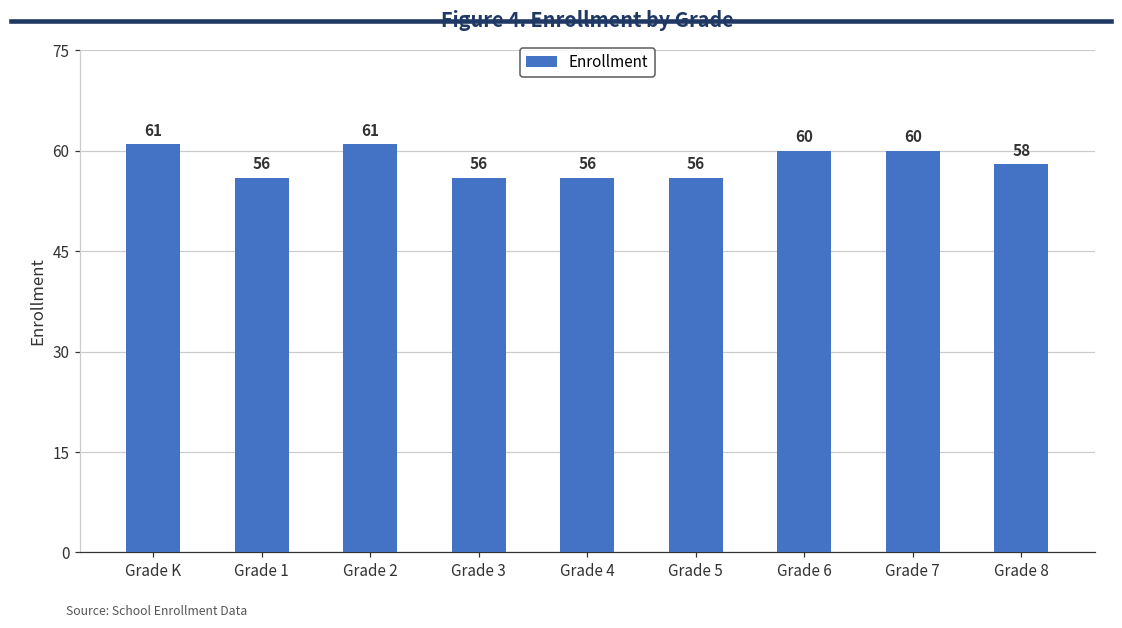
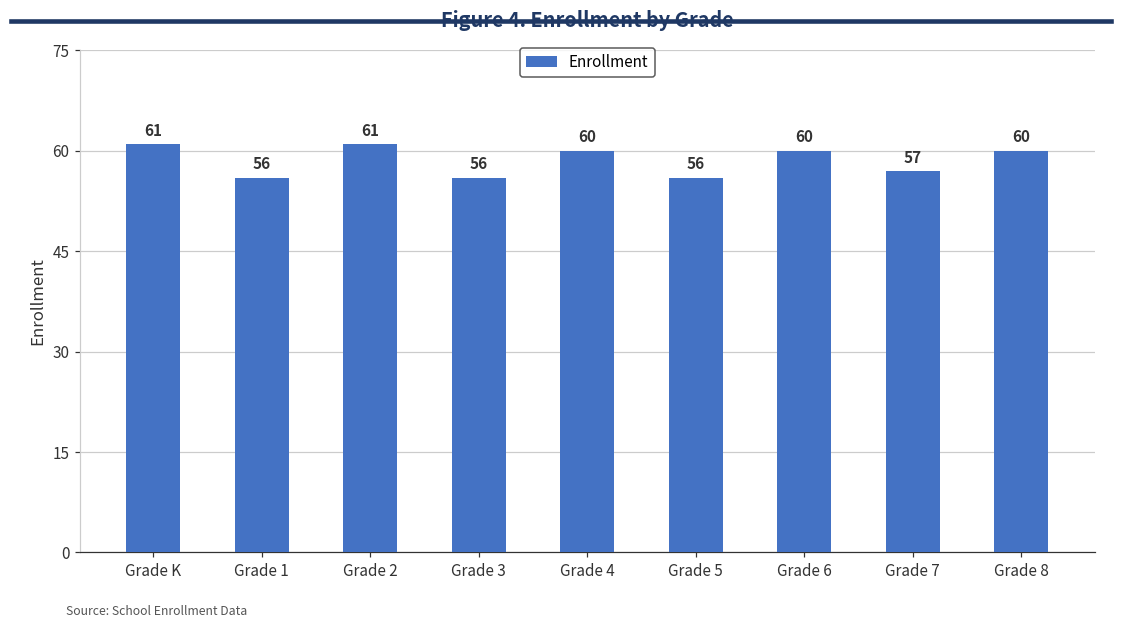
Grade 4: 56 -> 60
Grade 7: 60 -> 57
Grade 8: 58 -> 60
